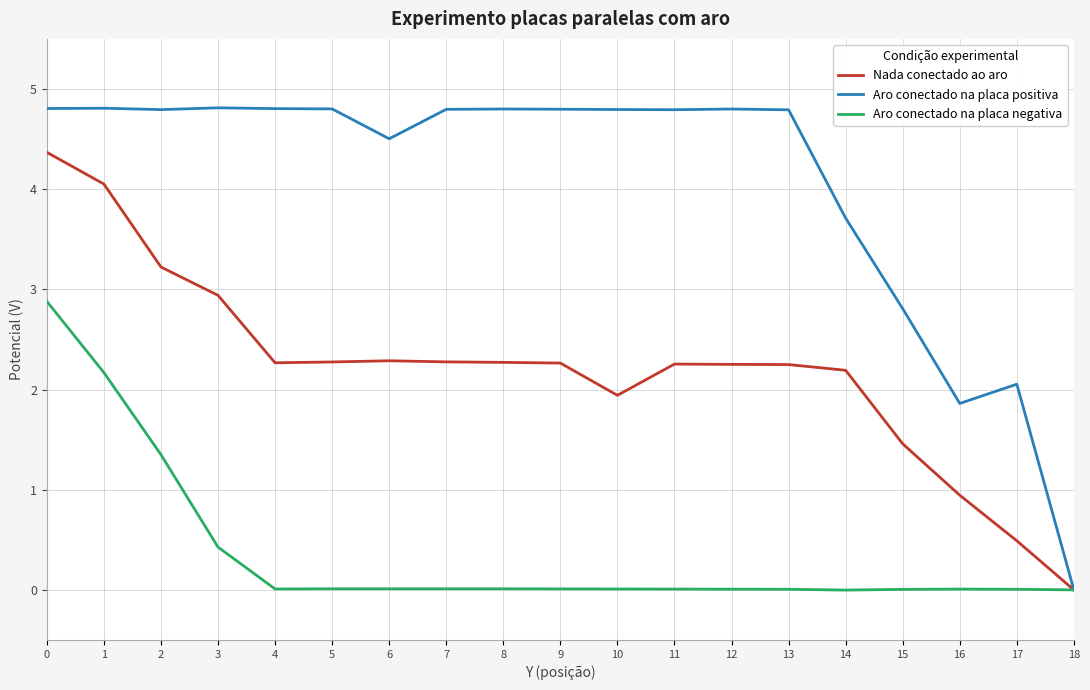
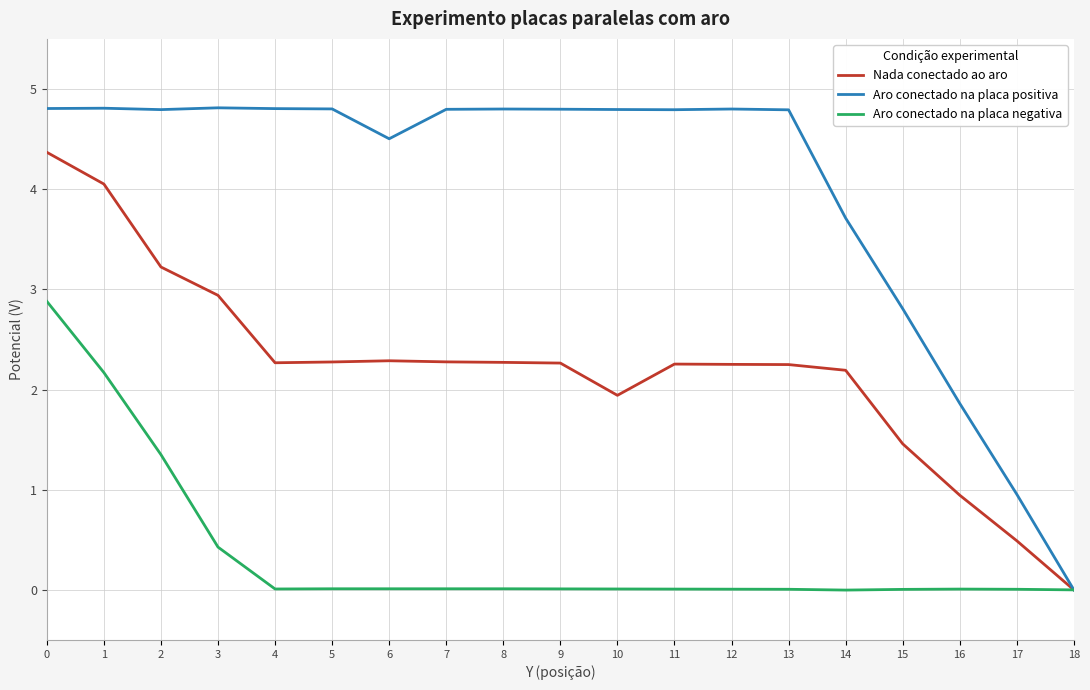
Aro conectado na placa positiva, 17: 2.05 -> 0.95
